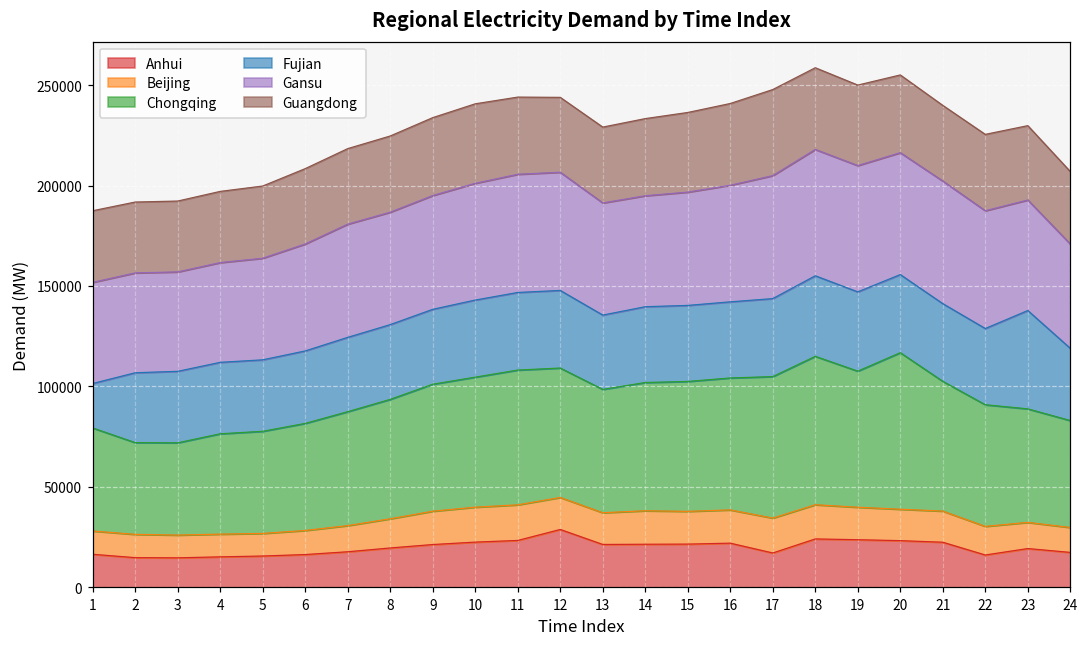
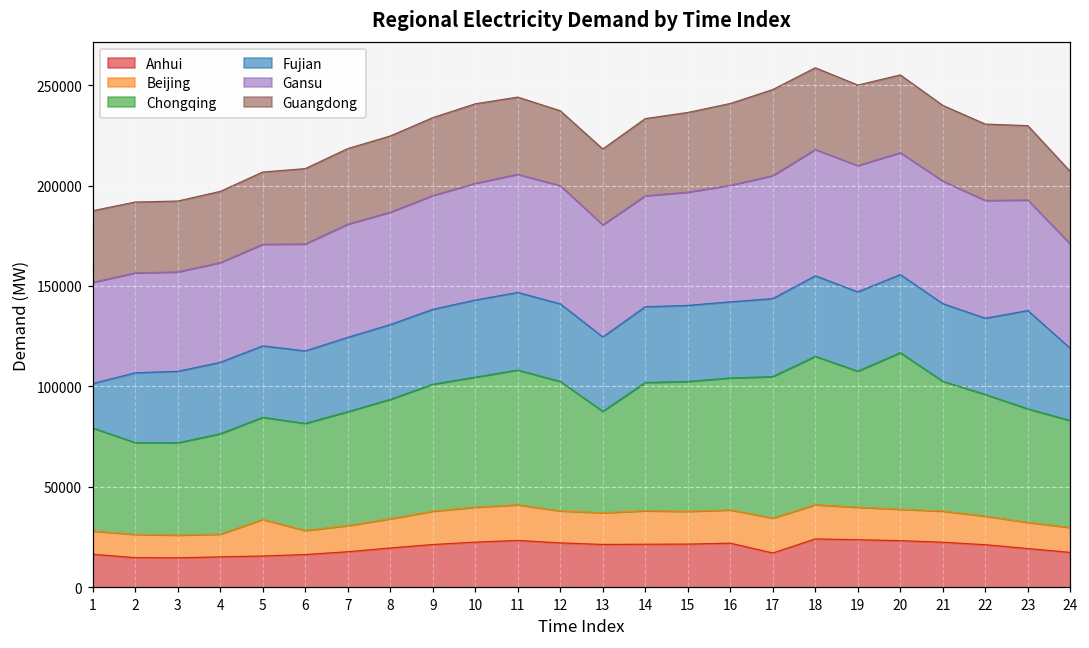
Beijing, 5: 11000 -> 18000
Anhui, 12: 29000 -> 22000
Chongqing, 13: 61000 -> 51000
Anhui, 22: 16000 -> 21000
